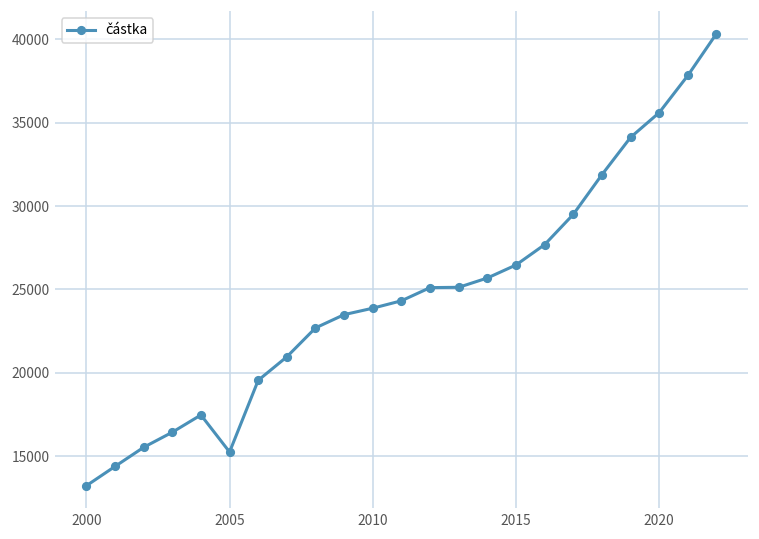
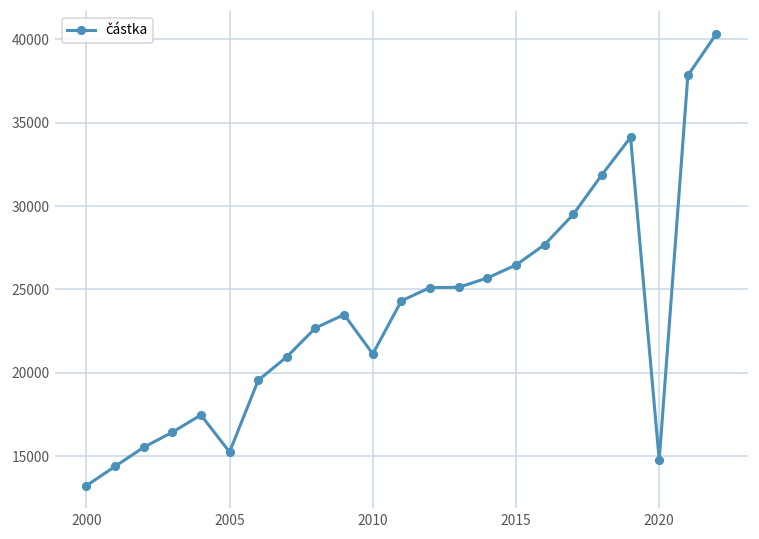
2010: 23900 -> 21100
2020: 35600 -> 14800
